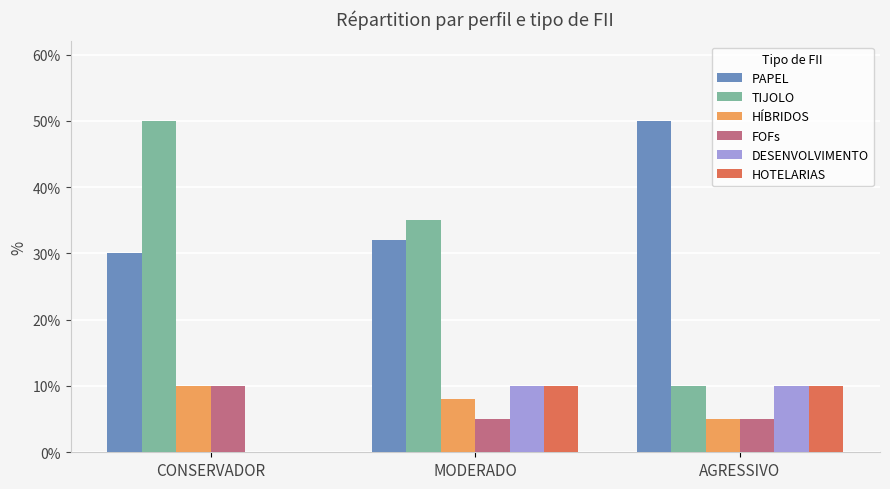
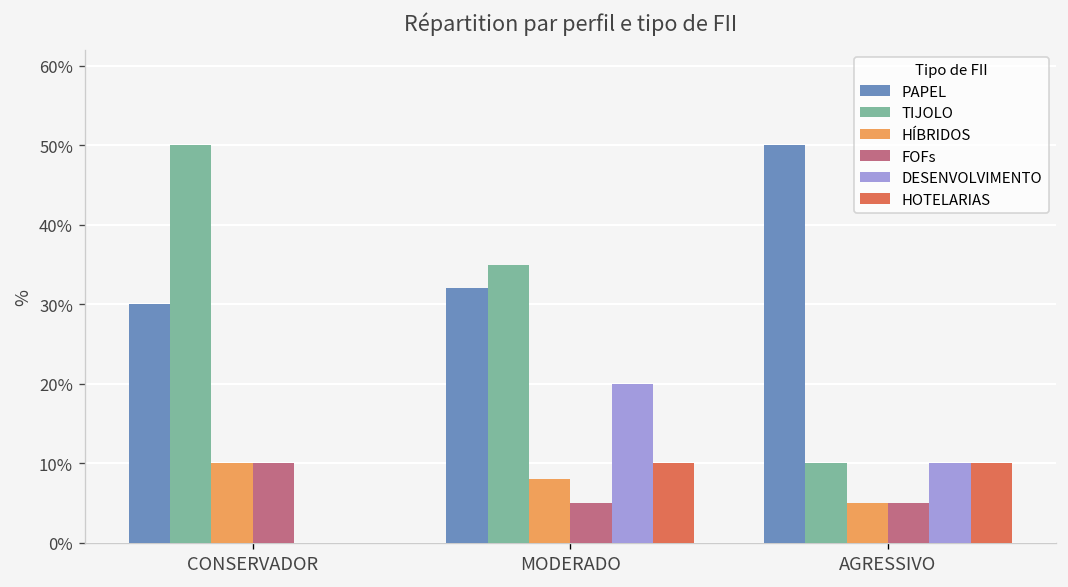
DESENVOLVIMENTO, MODERADO: 10% -> 20%
